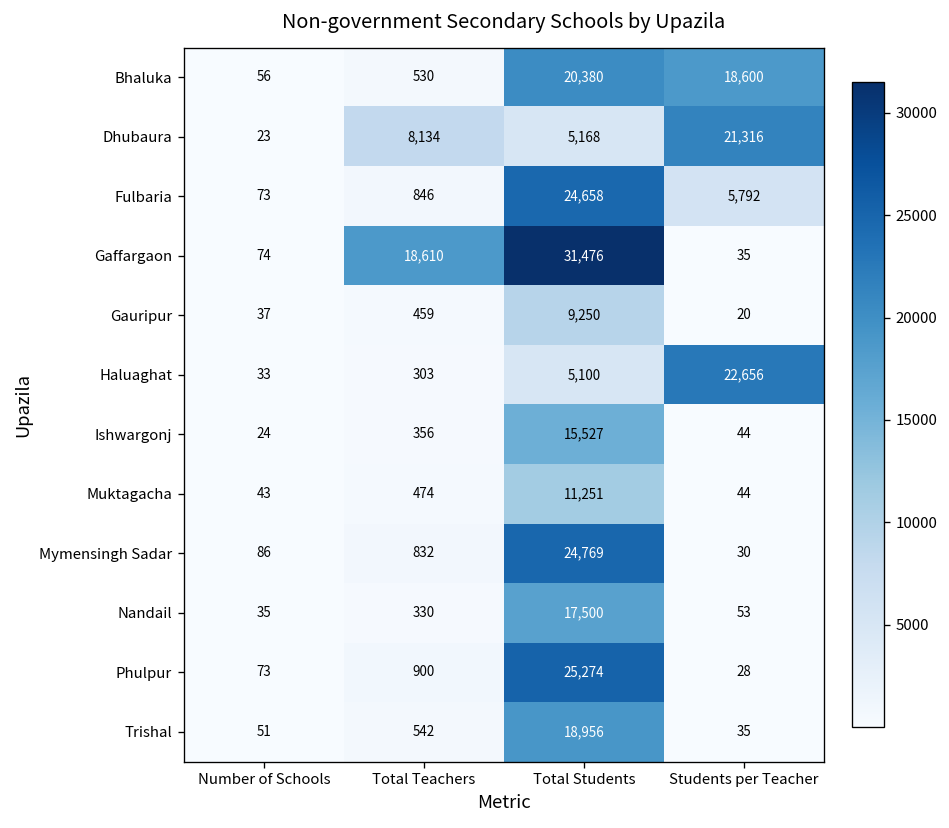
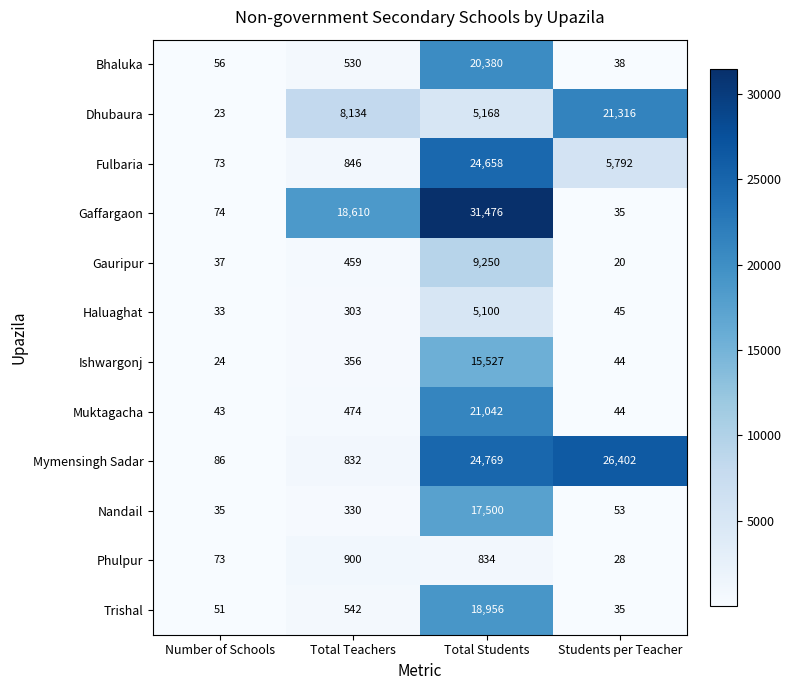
Bhaluka, Students per Teacher: 18,600 -> 38
Haluaghat, Students per Teacher: 22,656 -> 45
Muktagacha, Total Students: 11,251 -> 21,042
Mymensingh Sadar, Students per Teacher: 30 -> 26,402
Phulpur, Total Students: 25,274 -> 834
